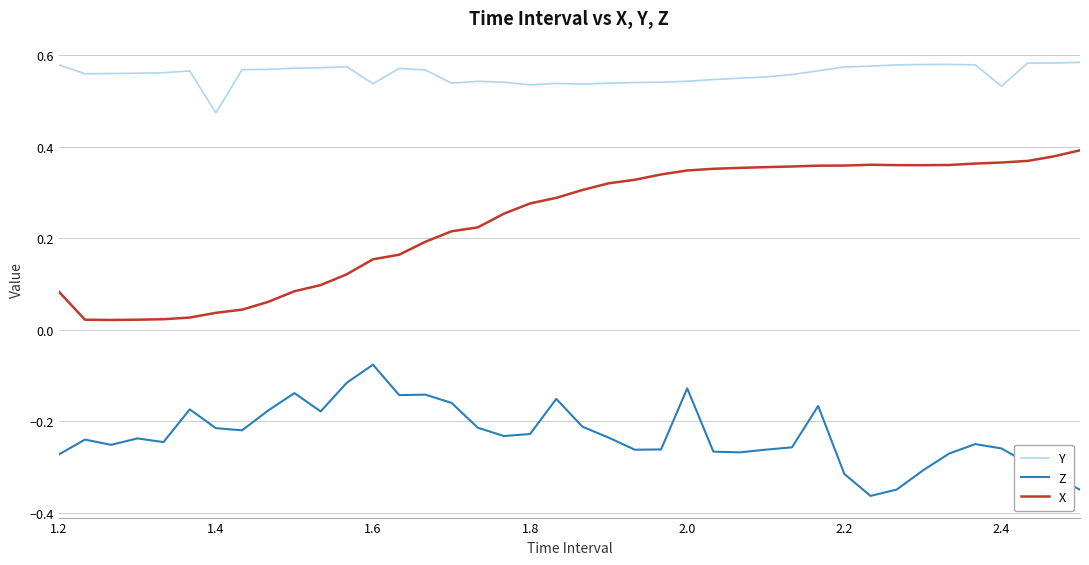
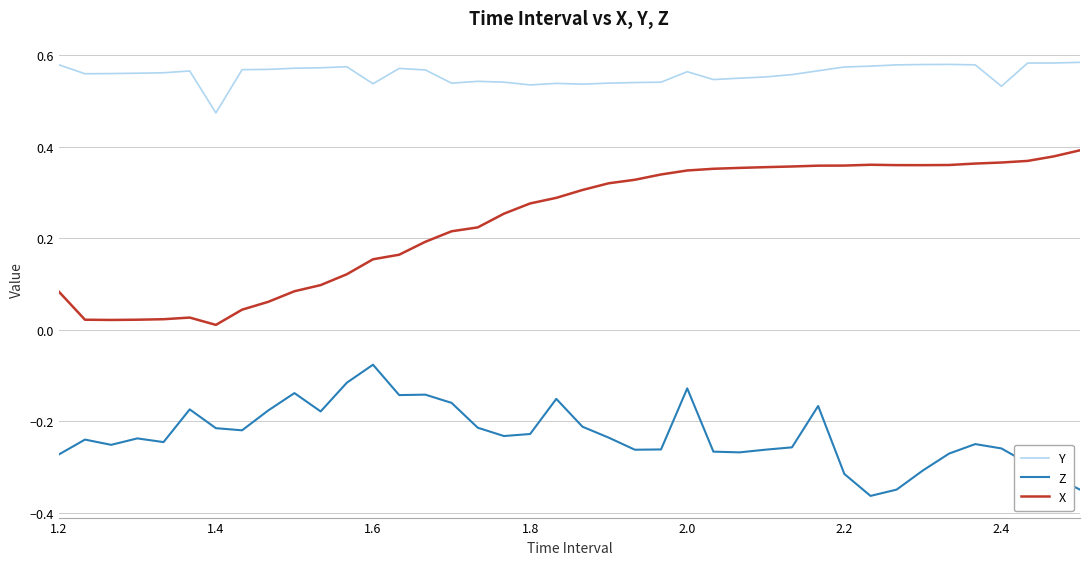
X, 1.4: 0.04 -> 0.01
Y, 2.0: 0.54 -> 0.56
